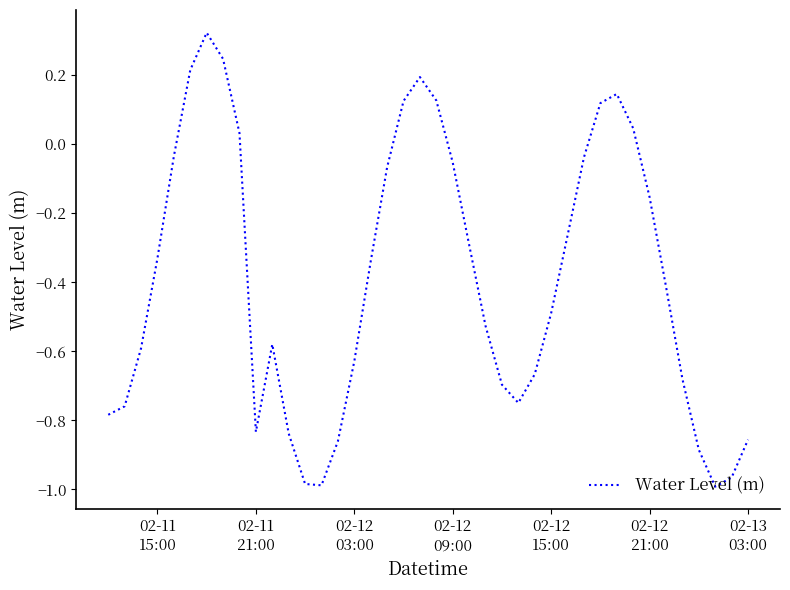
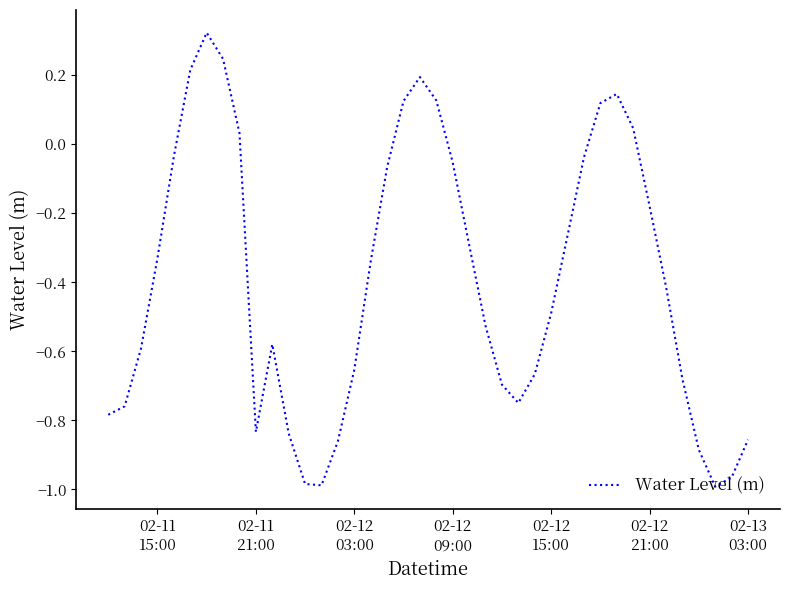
02-12 03:00: -0.63 -> -0.65
02-12 21:00: -0.15 -> -0.18
